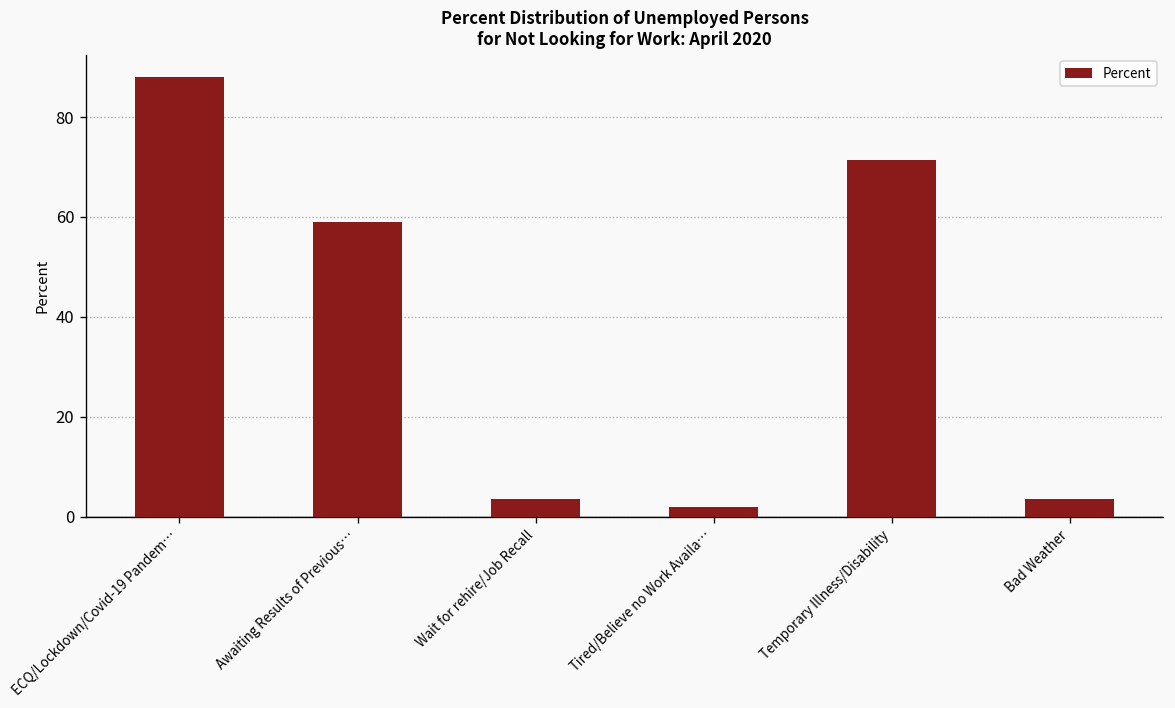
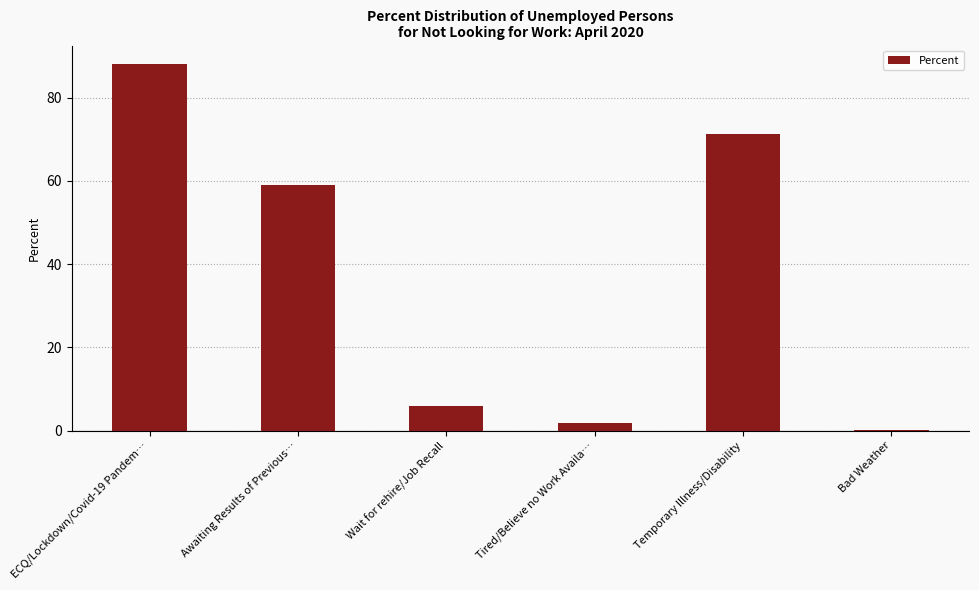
Wait for rehire/Job Recall: 4 -> 6
Bad Weather: 4 -> 0
